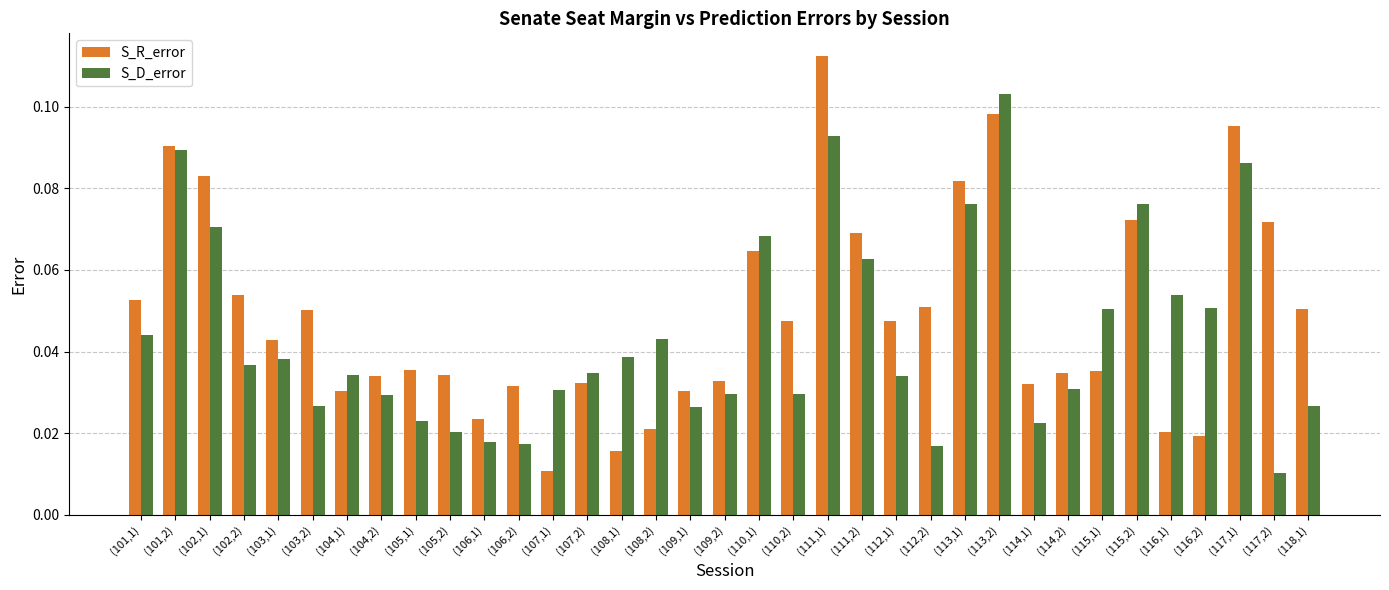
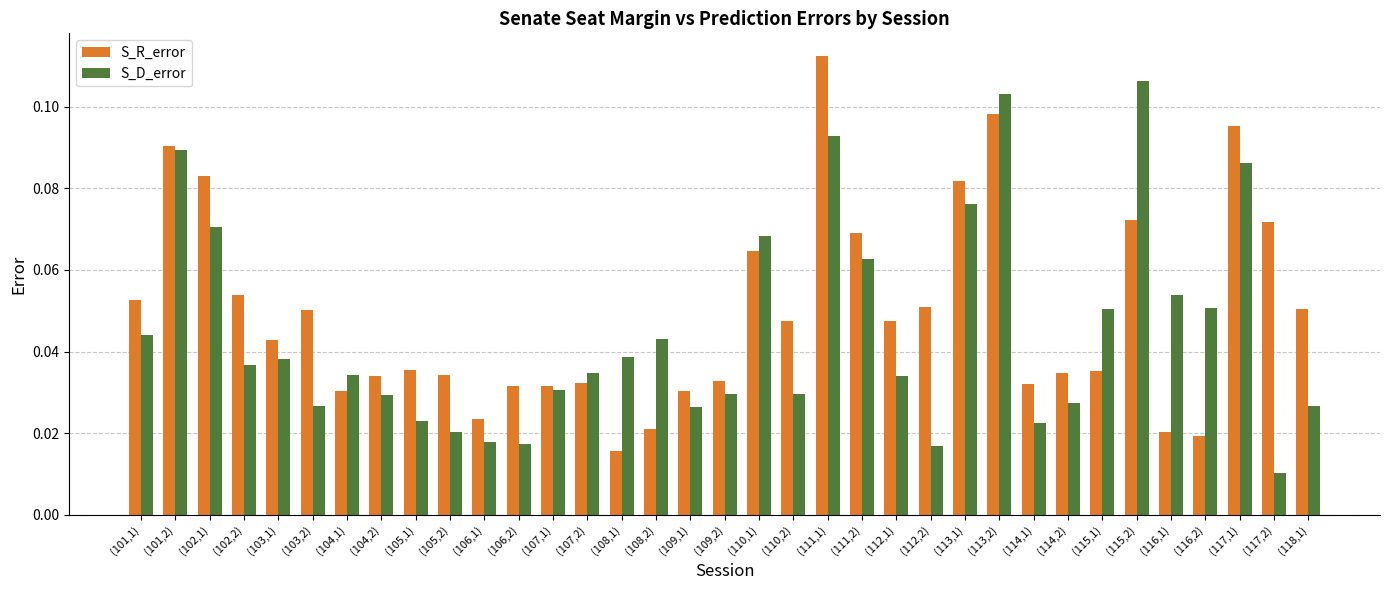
S_R_error, (107,1): 0.011 -> 0.032
S_D_error, (114,2): 0.031 -> 0.027
S_D_error, (115,2): 0.076 -> 0.106
